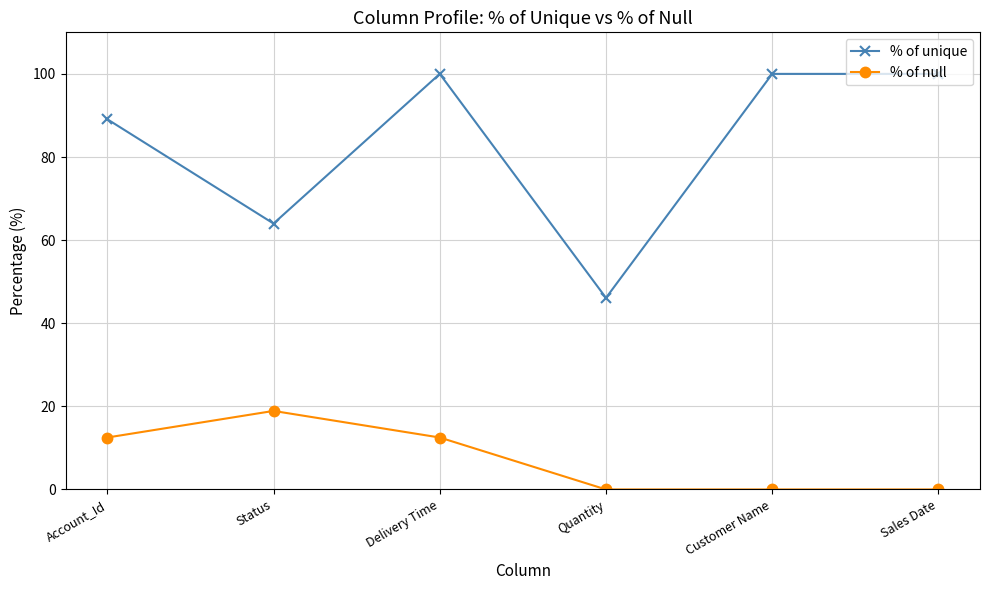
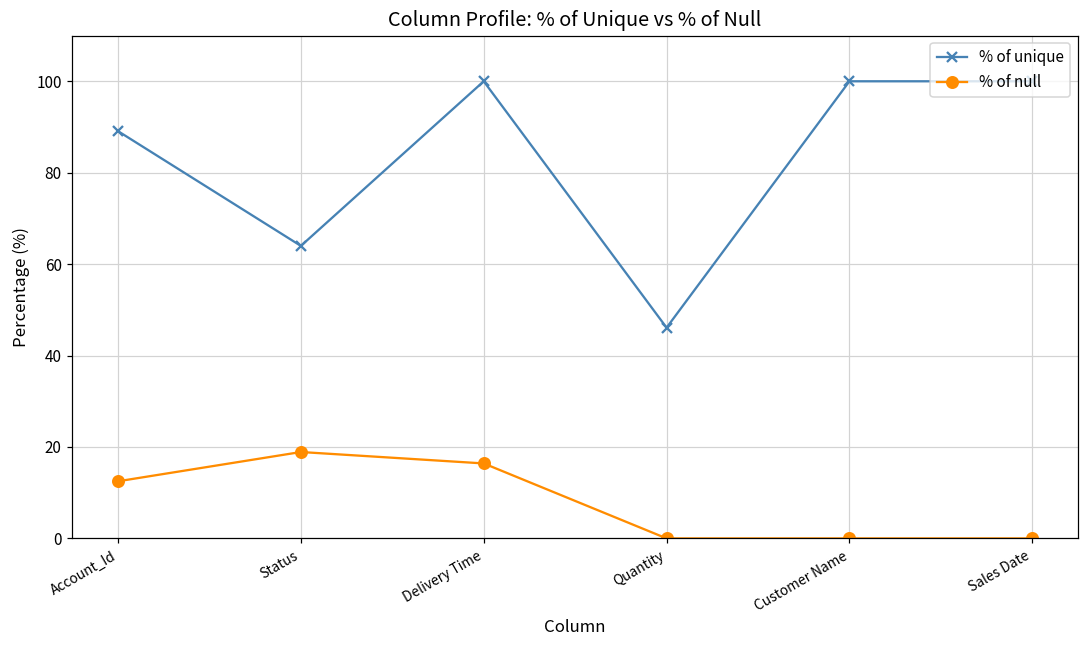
% of null, Delivery Time: 13 -> 16
